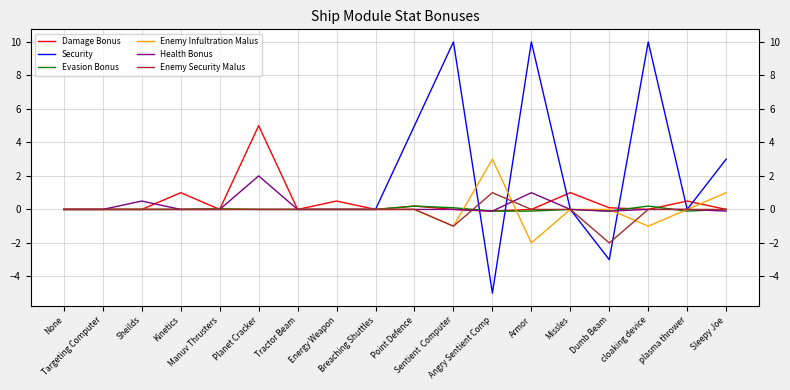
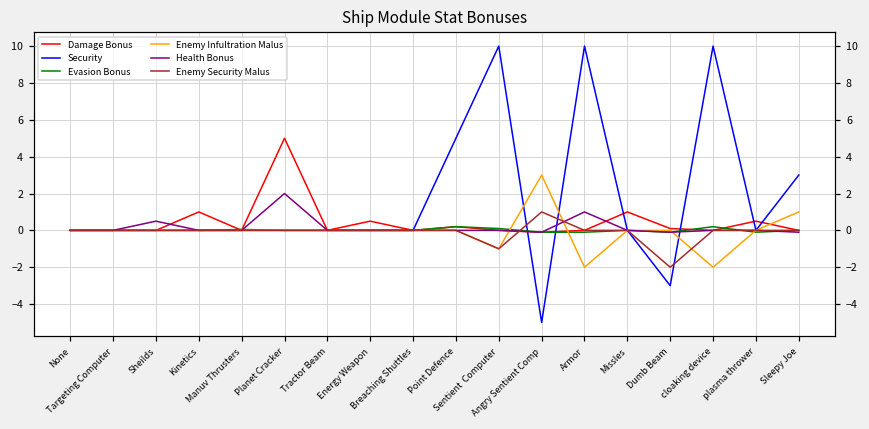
Enemy Infultration Malus, cloaking device: -1 -> -2
